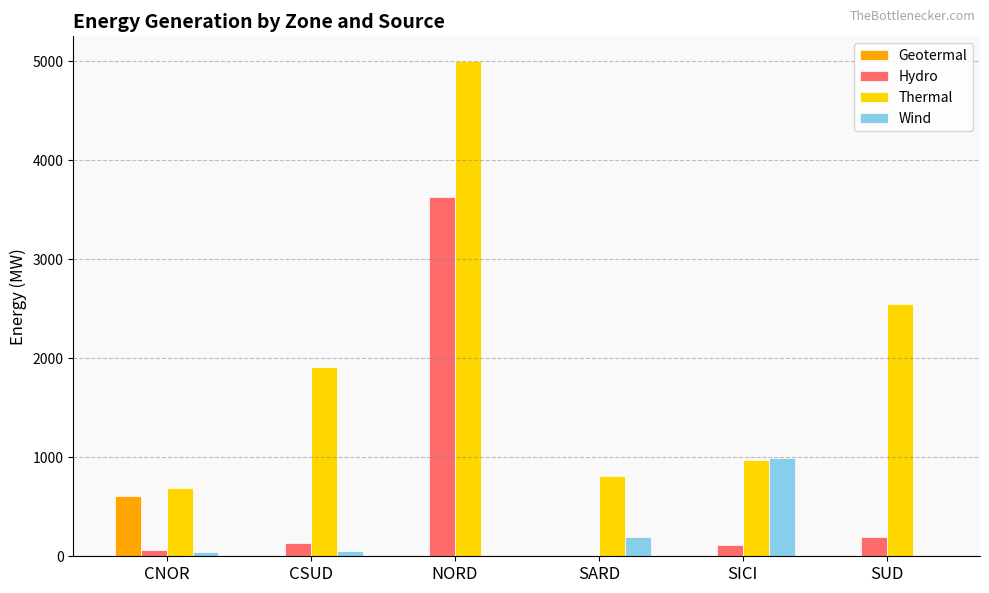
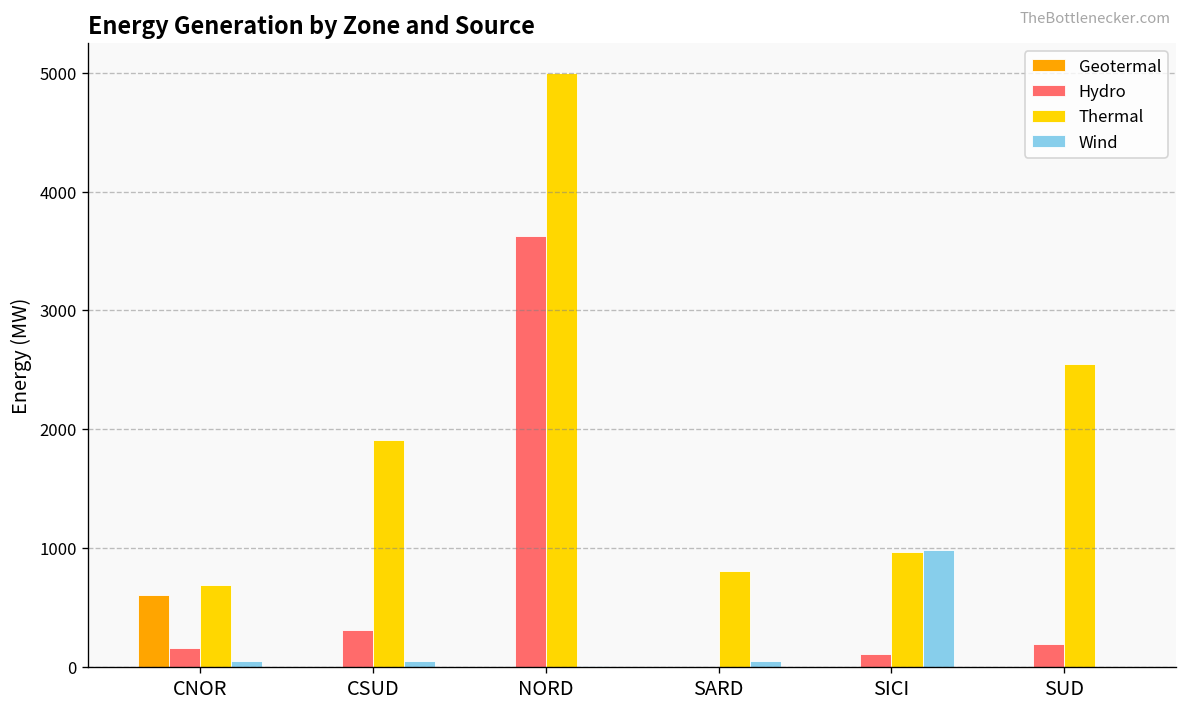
Hydro, CNOR: 100 -> 200
Hydro, CSUD: 100 -> 300
Wind, SARD: 200 -> 0
